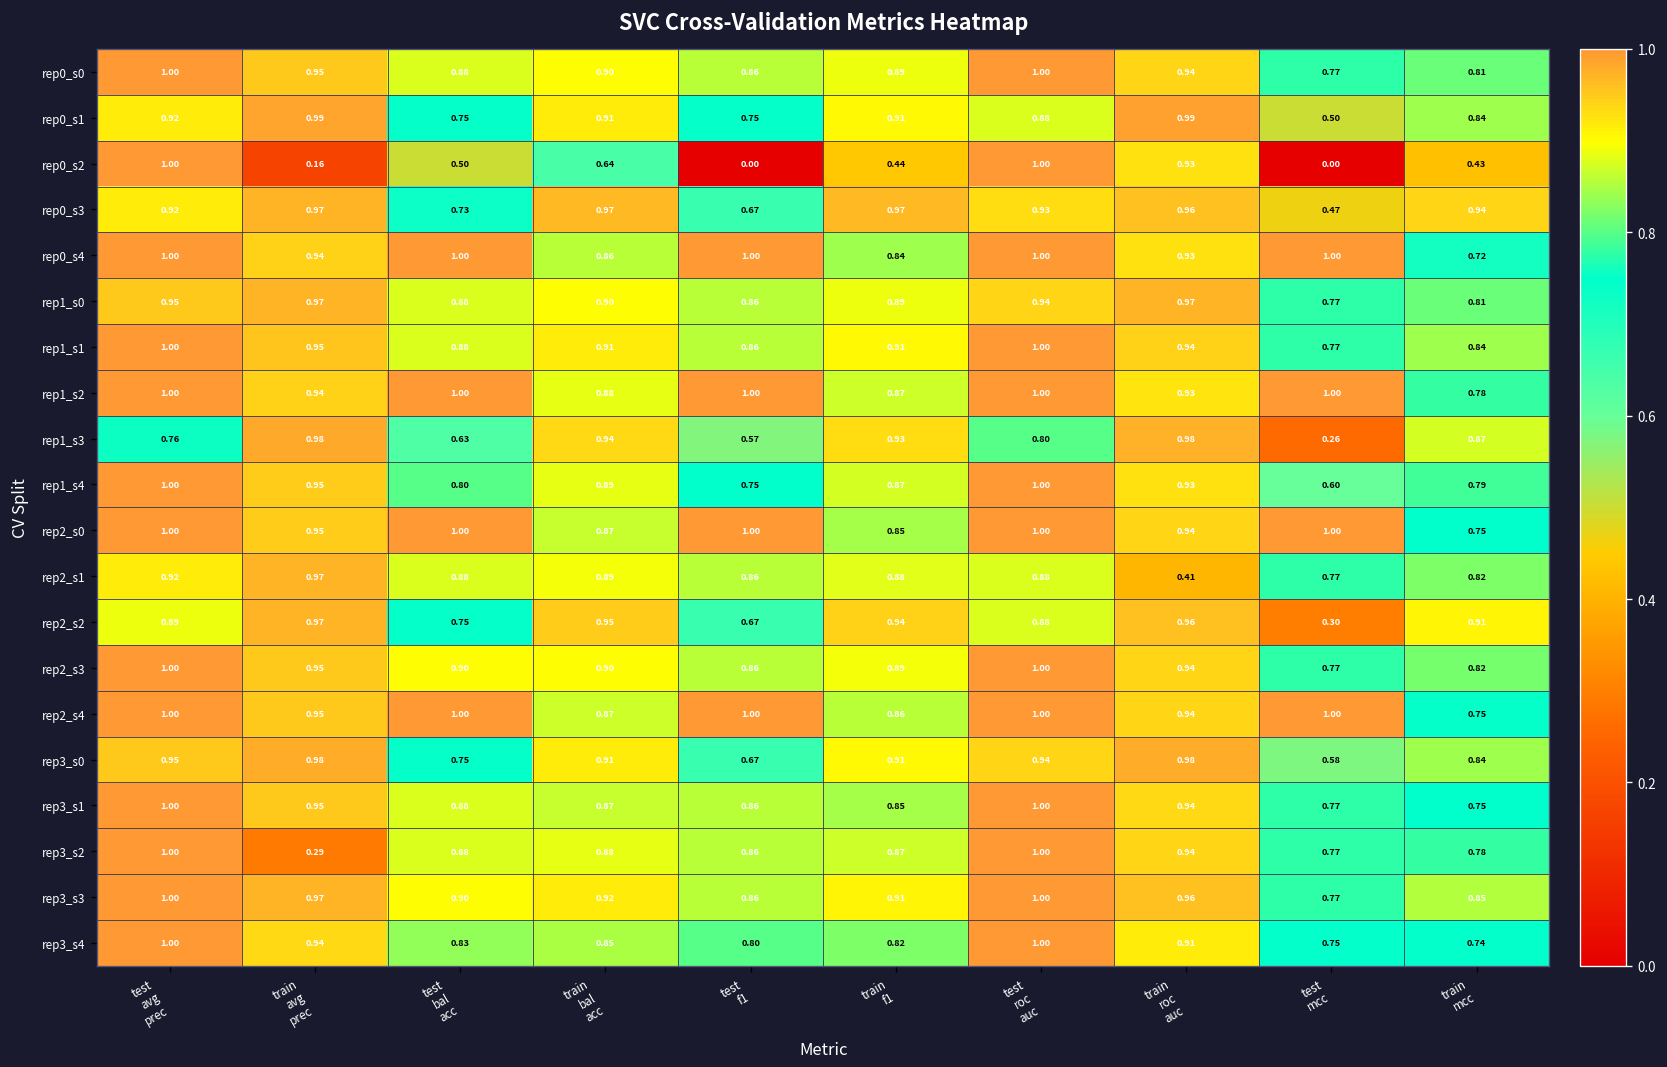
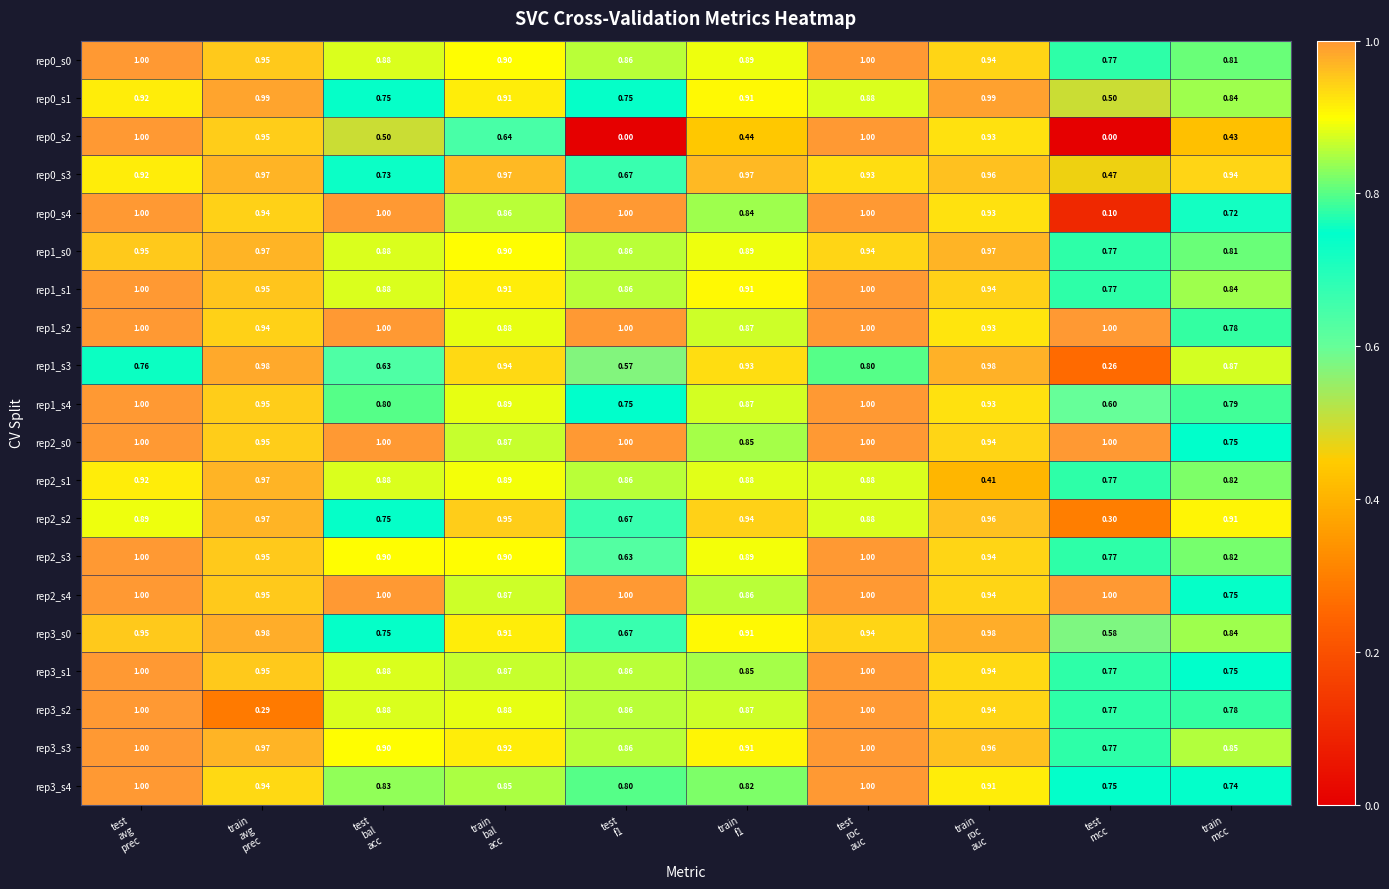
rep0_s2, train avg prec: 0.16 -> 0.95
rep0_s4, test mcc: 1.00 -> 0.10
rep2_s3, test f1: 0.86 -> 0.63
